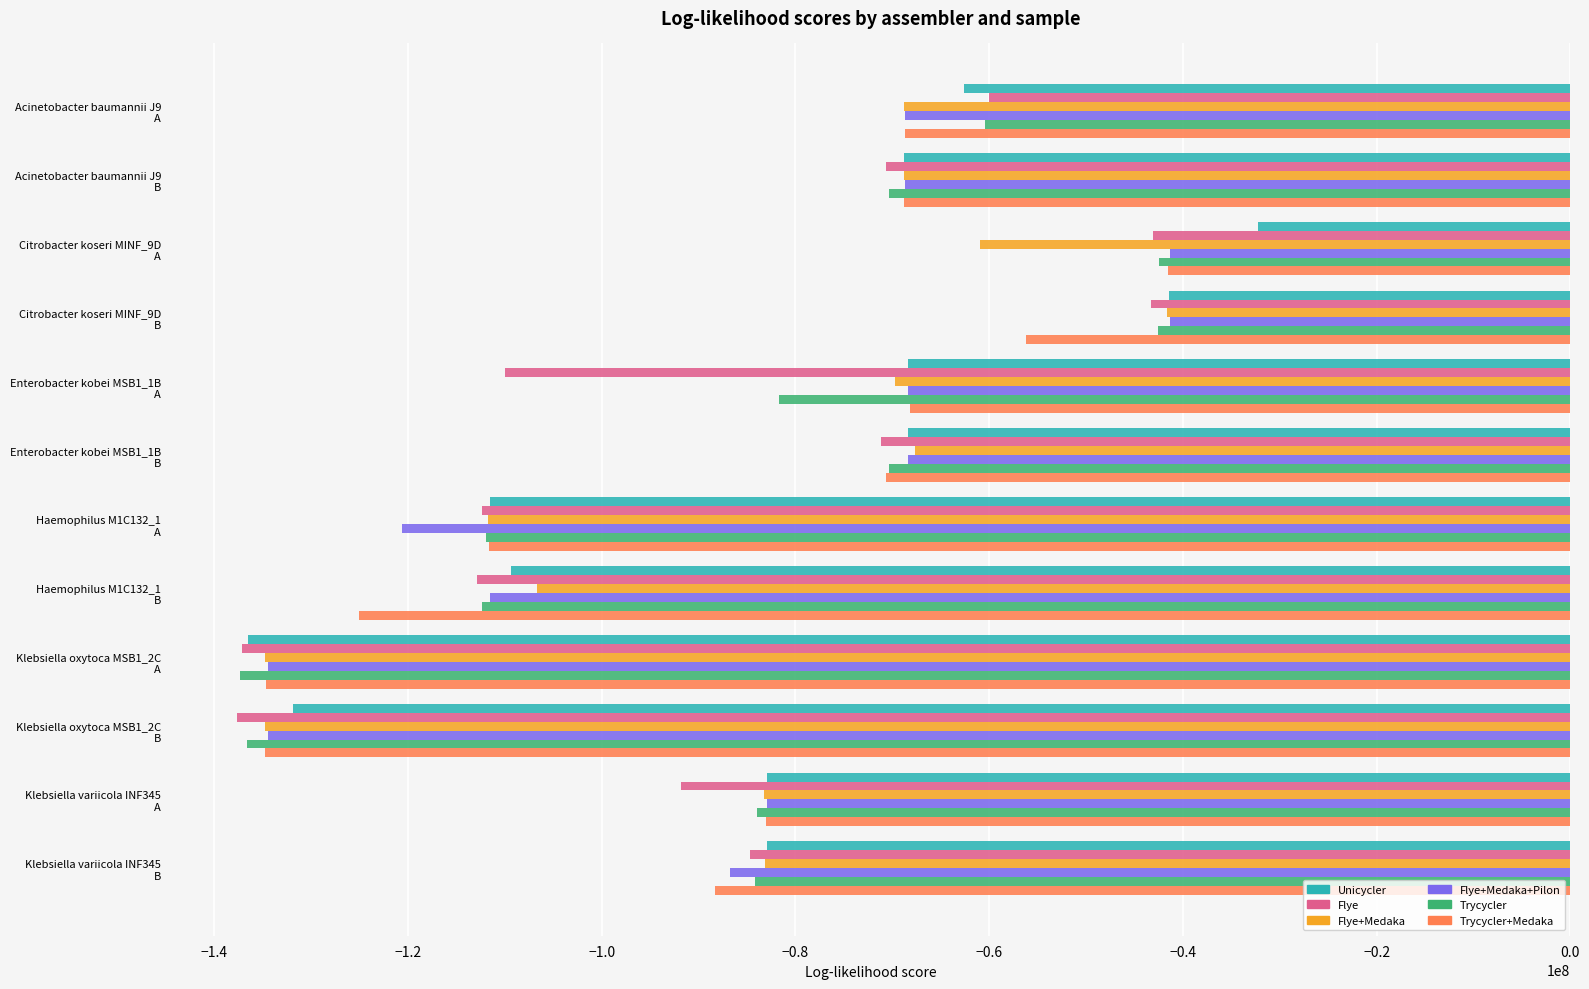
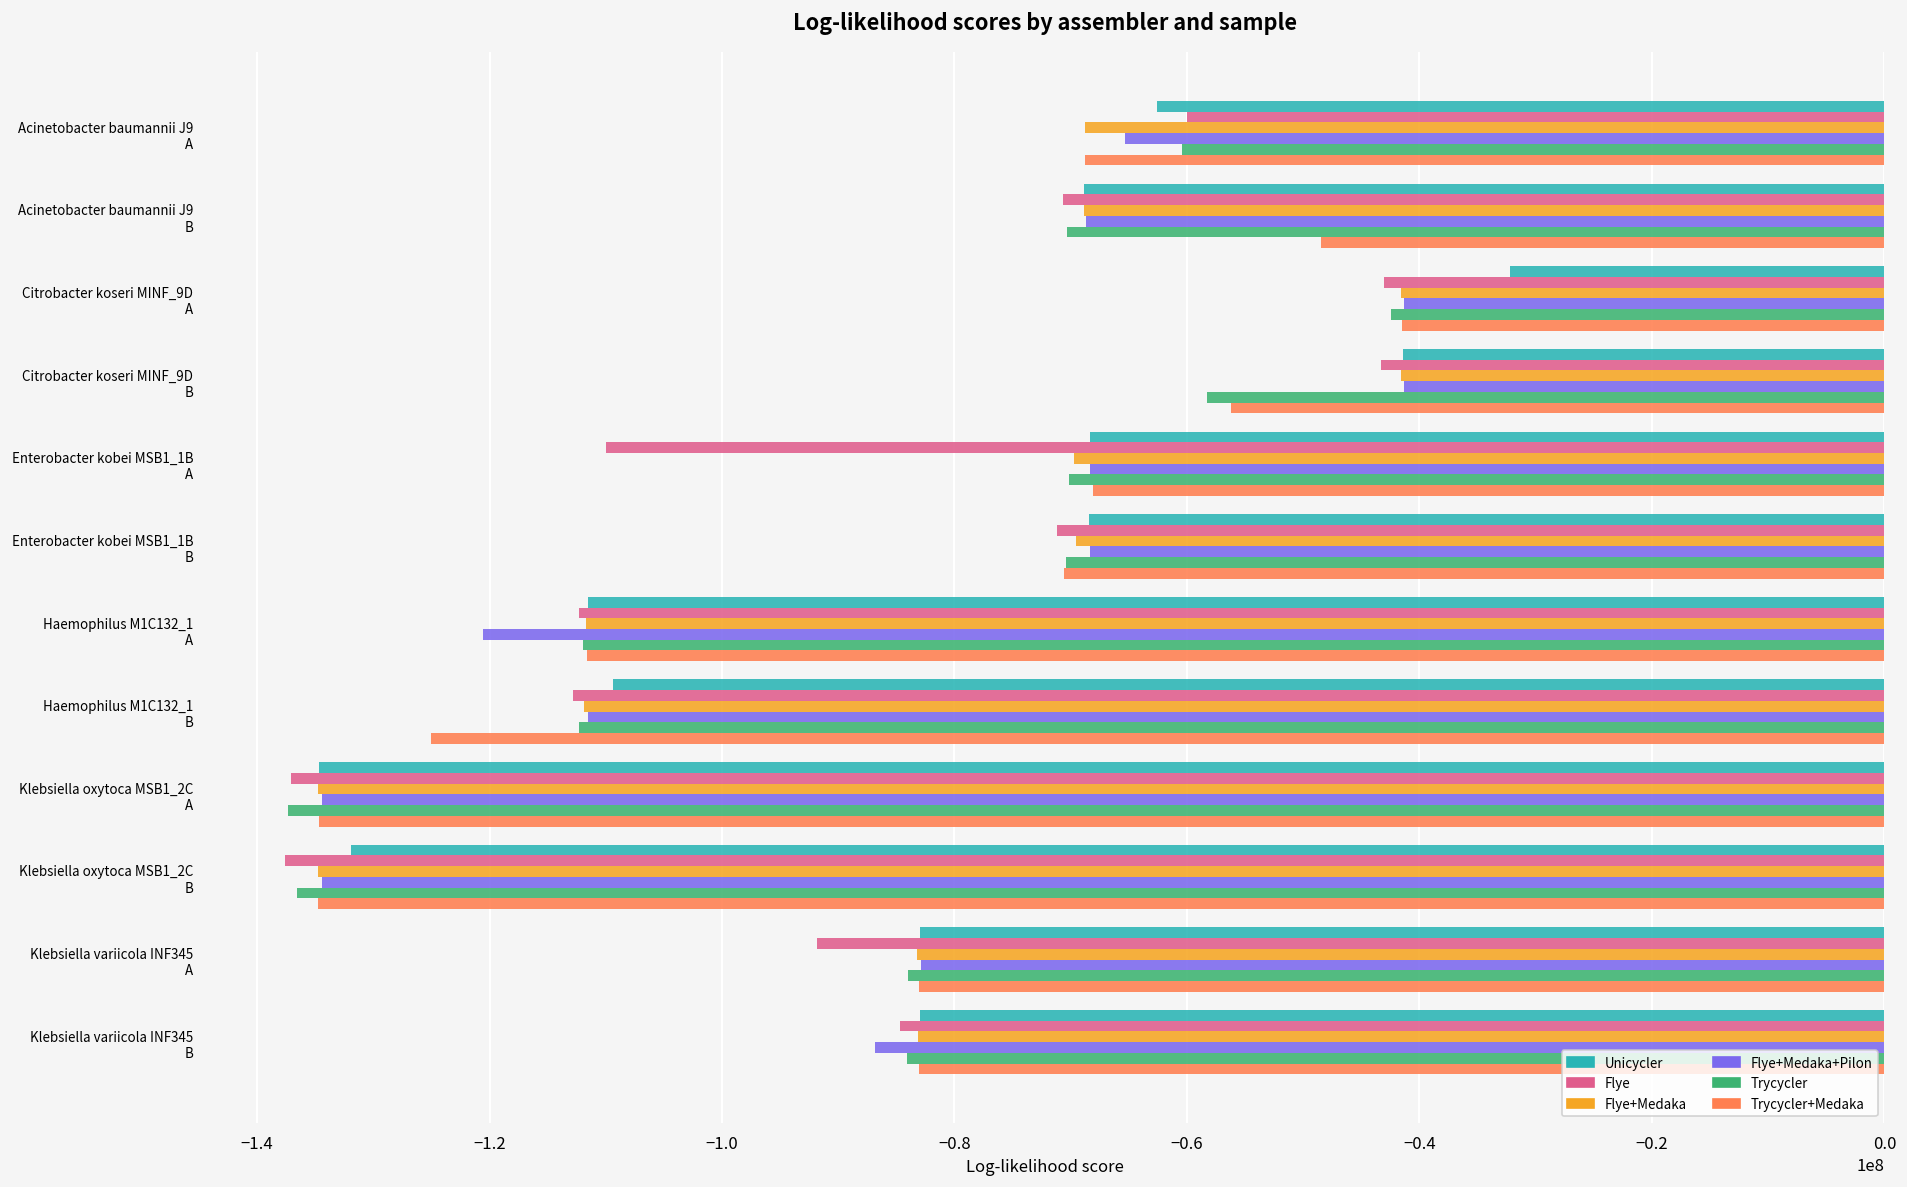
Flye+Medaka+Pilon, Acinetobacter baumannii J9 A: -69000000 -> -65000000
Trycycler+Medaka, Acinetobacter baumannii J9 B: -69000000 -> -48000000
Flye+Medaka, Citrobacter koseri MINF_9D A: -61000000 -> -42000000
Trycycler, Citrobacter koseri MINF_9D B: -43000000 -> -58000000
Trycycler, Enterobacter kobei MSB1_1B A: -82000000 -> -70000000
Flye+Medaka, Enterobacter kobei MSB1_1B B: -68000000 -> -70000000
Flye+Medaka, Haemophilus M1C132_1 B: -107000000 -> -112000000
Unicycler, Klebsiella oxytoca MSB1_2C A: -137000000 -> -135000000
Trycycler+Medaka, Klebsiella variicola INF345 B: -88000000 -> -83000000
